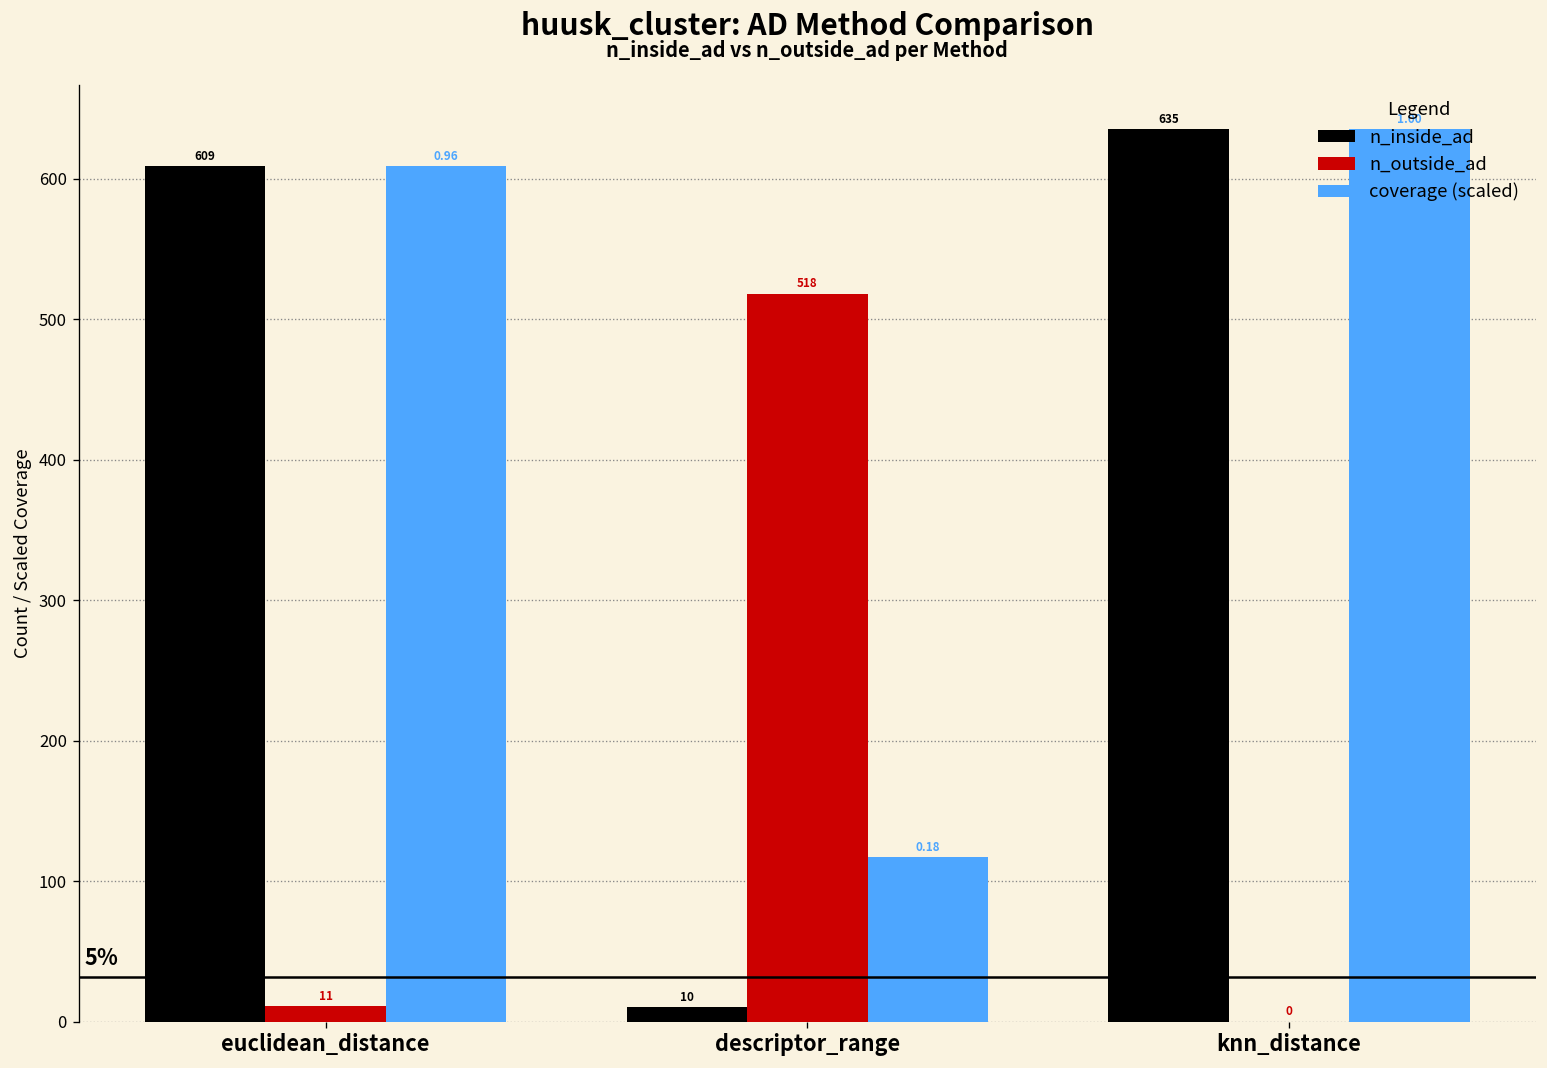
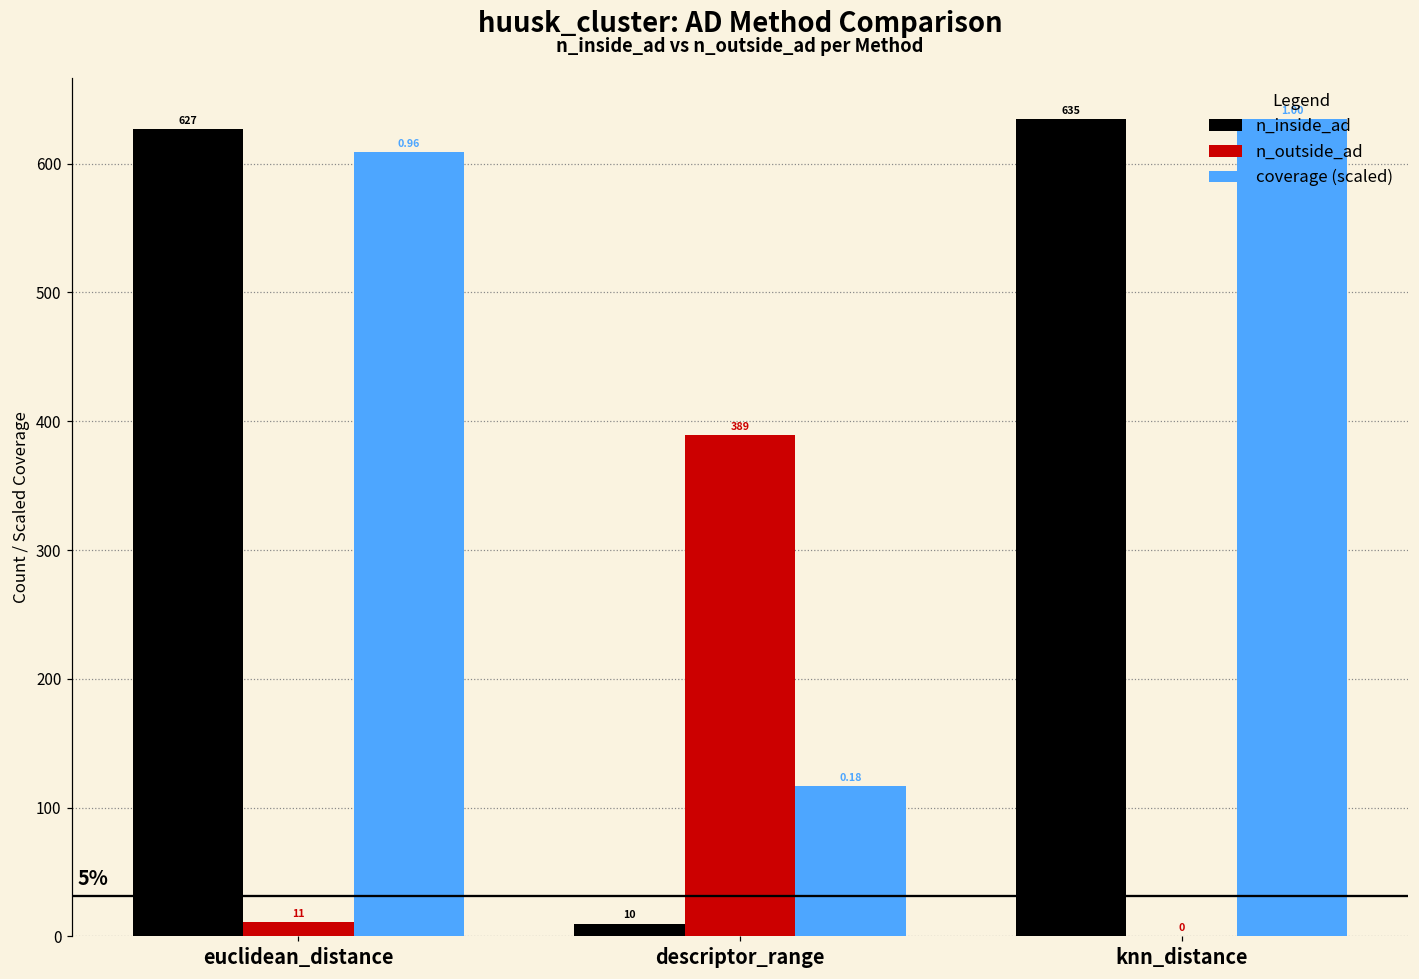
n_inside_ad, euclidean_distance: 609 -> 627
n_outside_ad, descriptor_range: 518 -> 389
